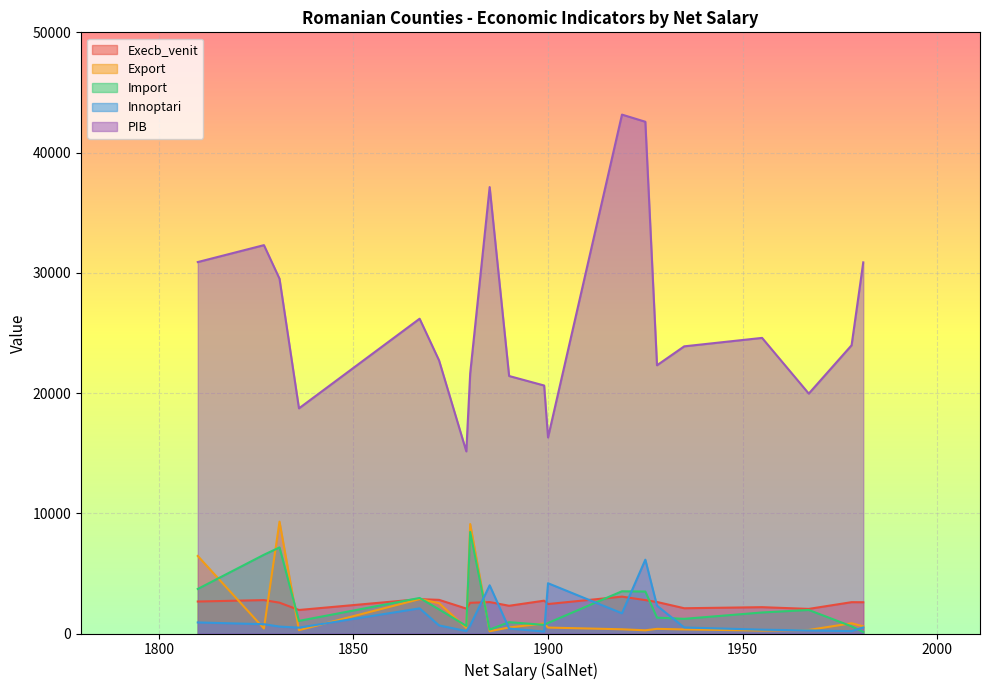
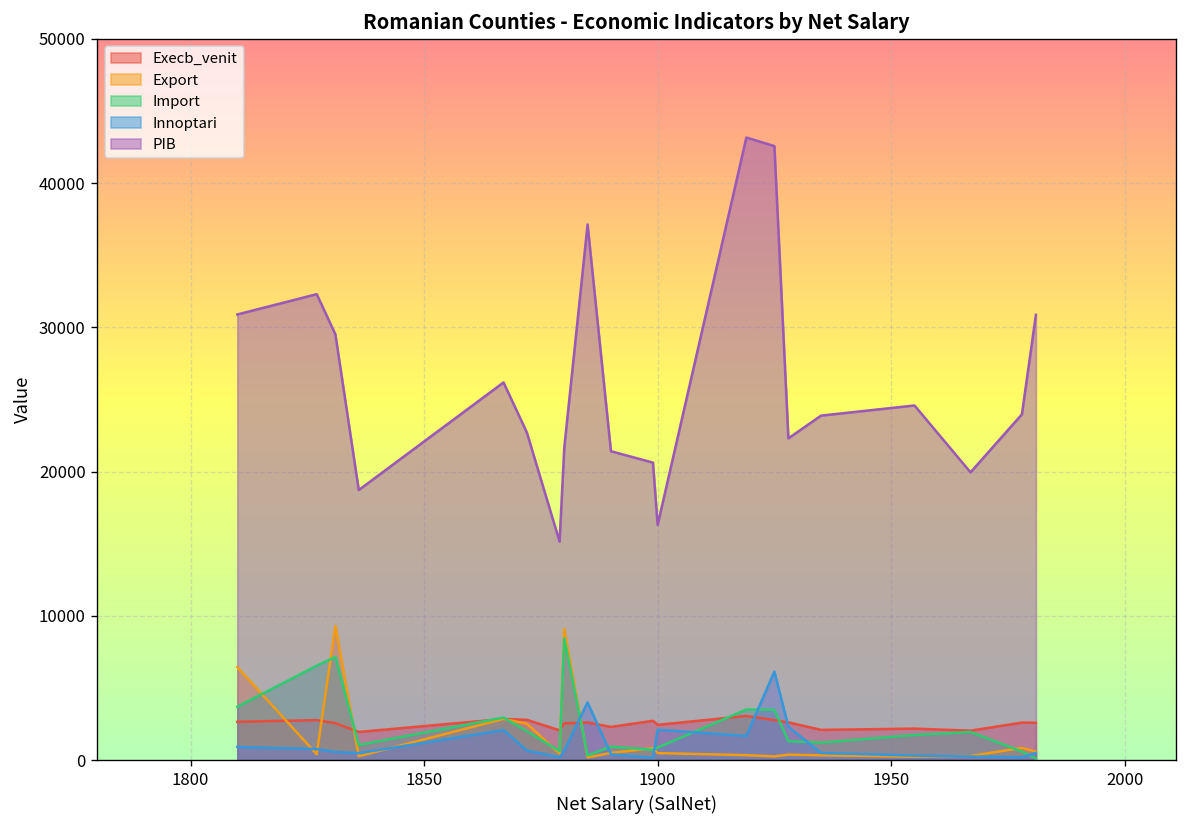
Innoptari, 1900: 4200 -> 2100
